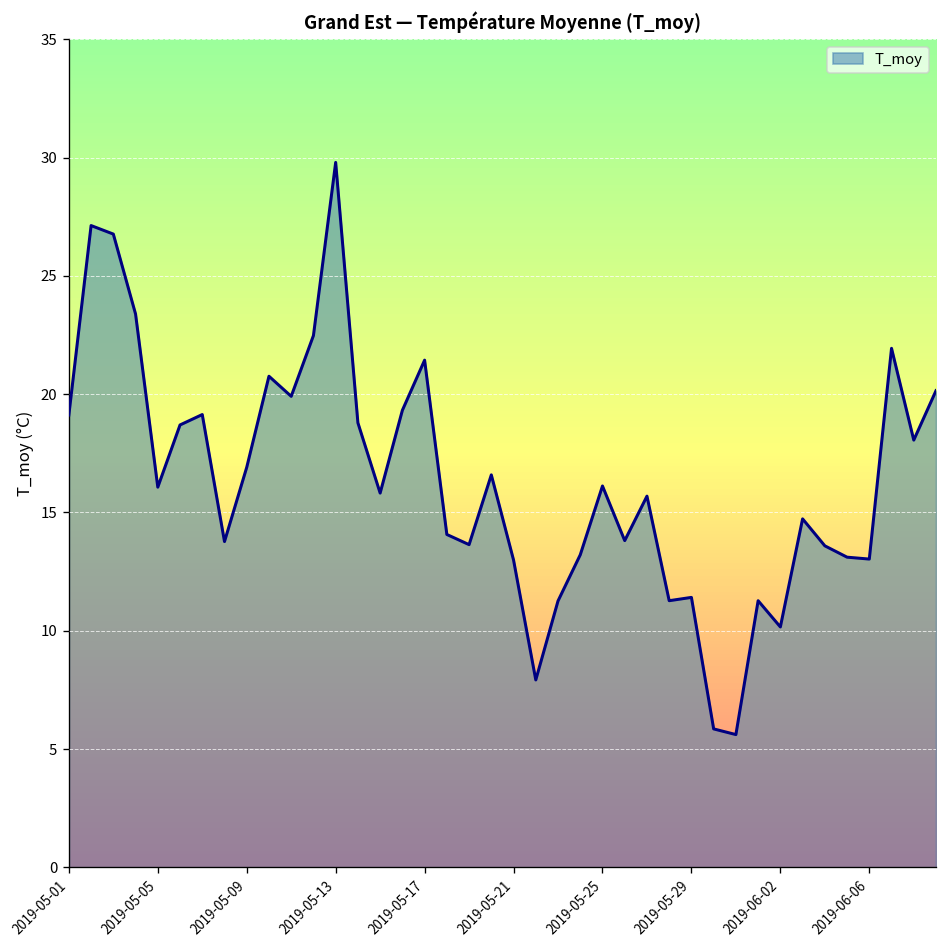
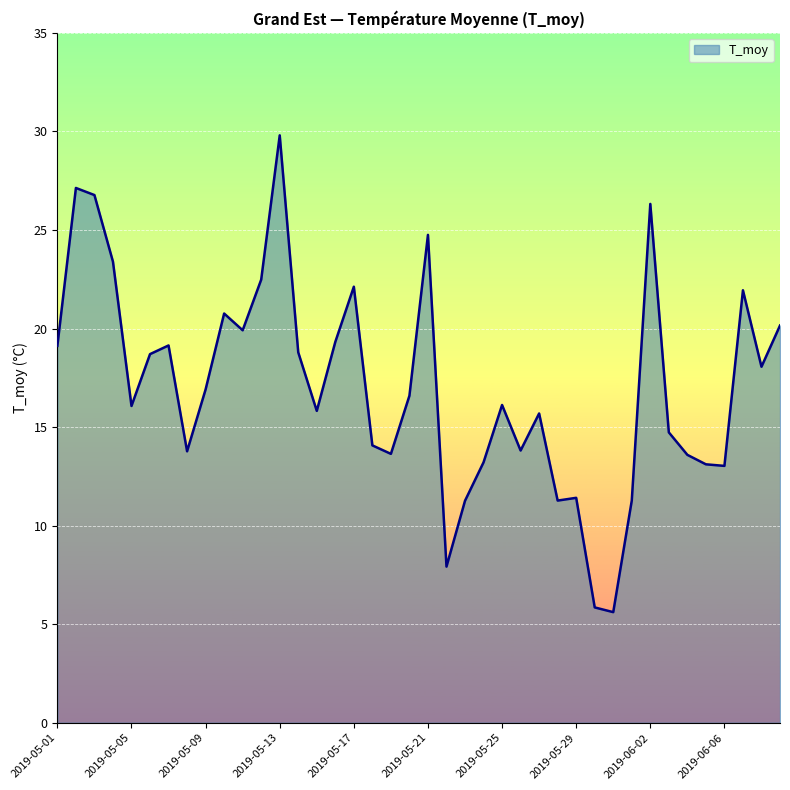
2019-05-17: 21.4 -> 22.1
2019-05-21: 13.0 -> 24.8
2019-06-02: 10.2 -> 26.3
